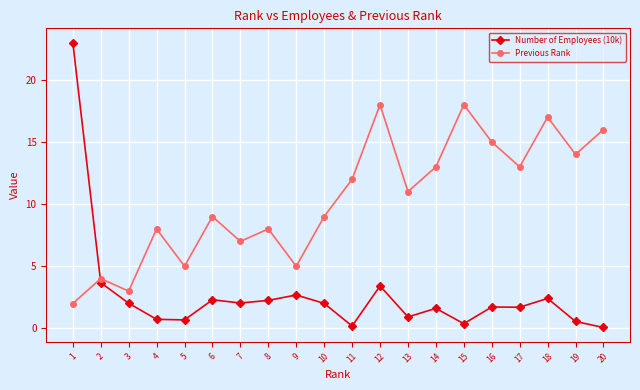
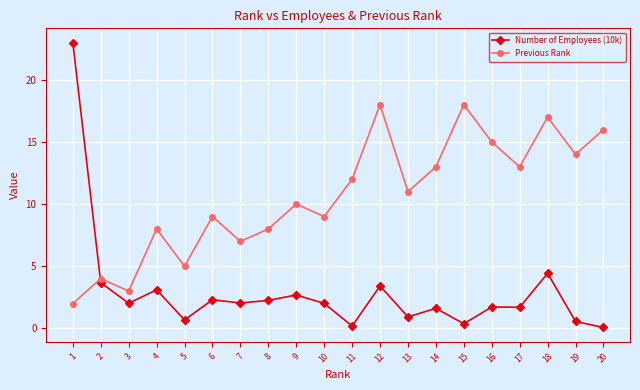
Number of Employees (10k), 4: 0.7 -> 3.1
Previous Rank, 9: 5 -> 10
Number of Employees (10k), 18: 2.4 -> 4.4
